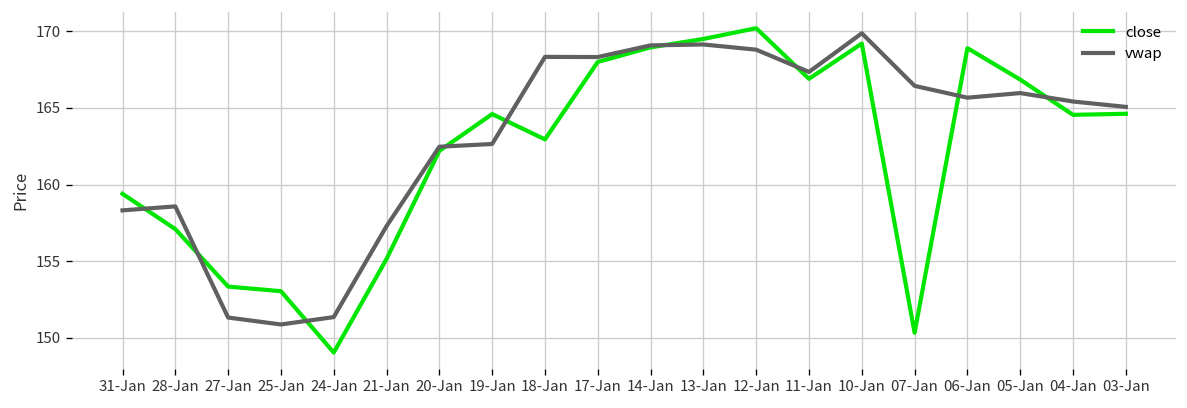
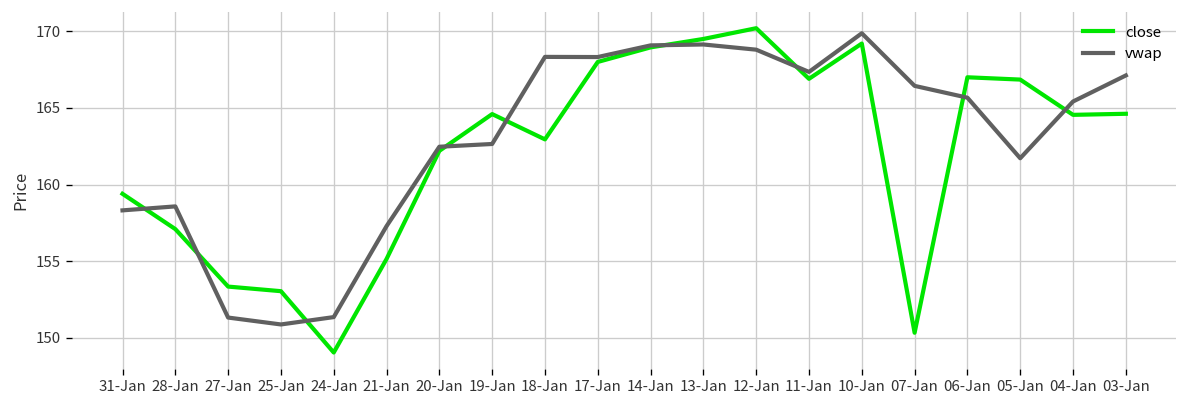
close, 06-Jan: 168.9 -> 167.0
vwap, 05-Jan: 166.0 -> 161.7
vwap, 03-Jan: 165.1 -> 167.1
